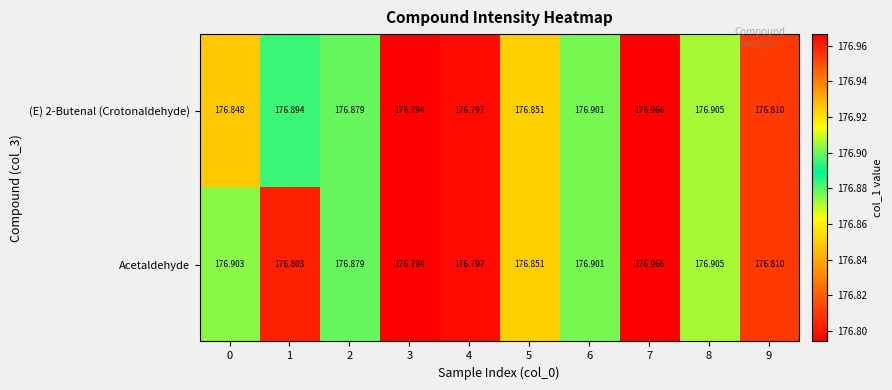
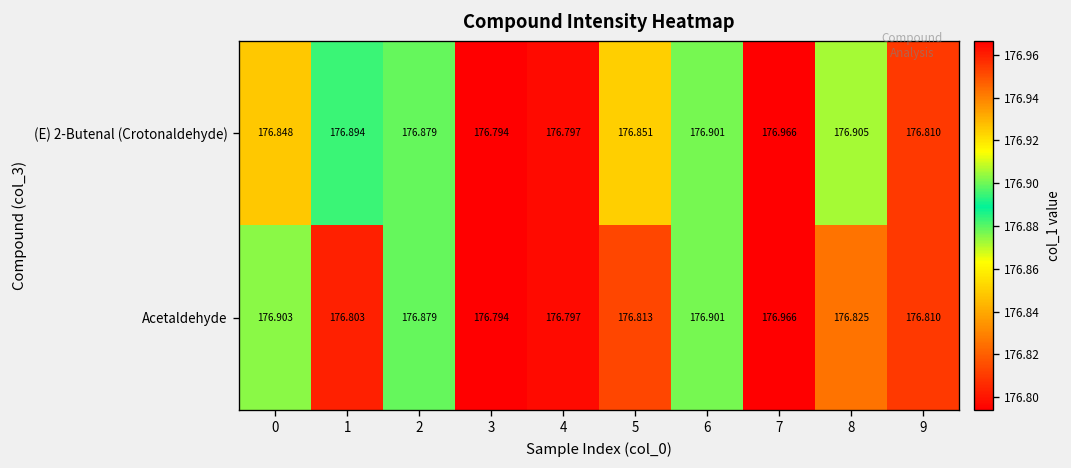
Acetaldehyde, 5: 176.851 -> 176.813
Acetaldehyde, 8: 176.905 -> 176.825
